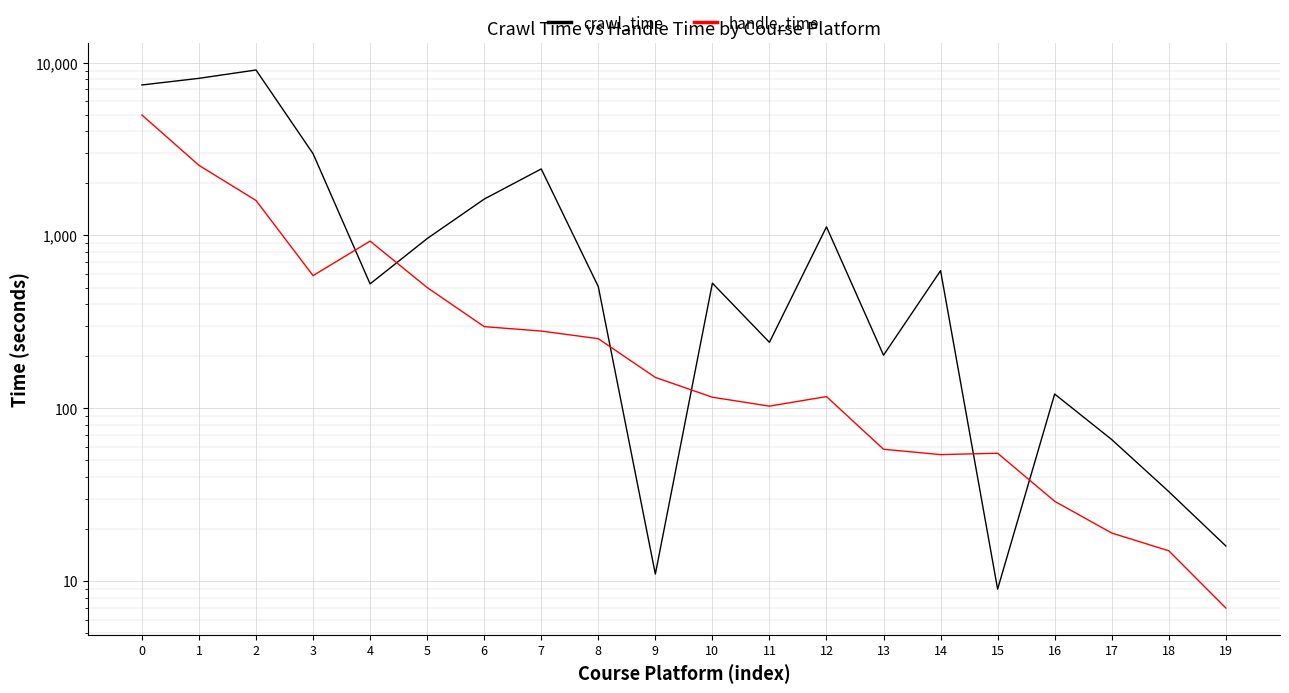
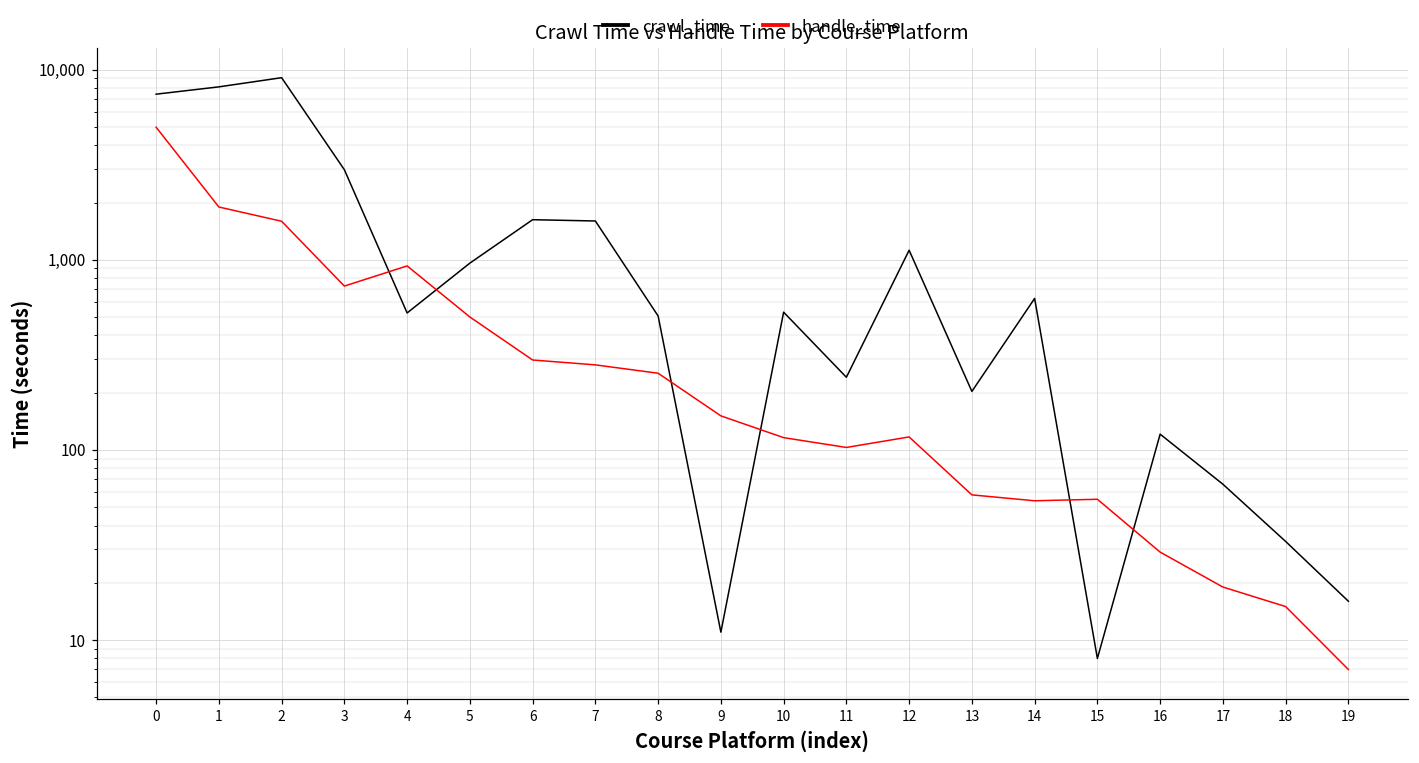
handle_time, 1: 2,500 -> 1,900
handle_time, 3: 590 -> 730
crawl_time, 7: 2,400 -> 1,600
crawl_time, 15: 9 -> 8
